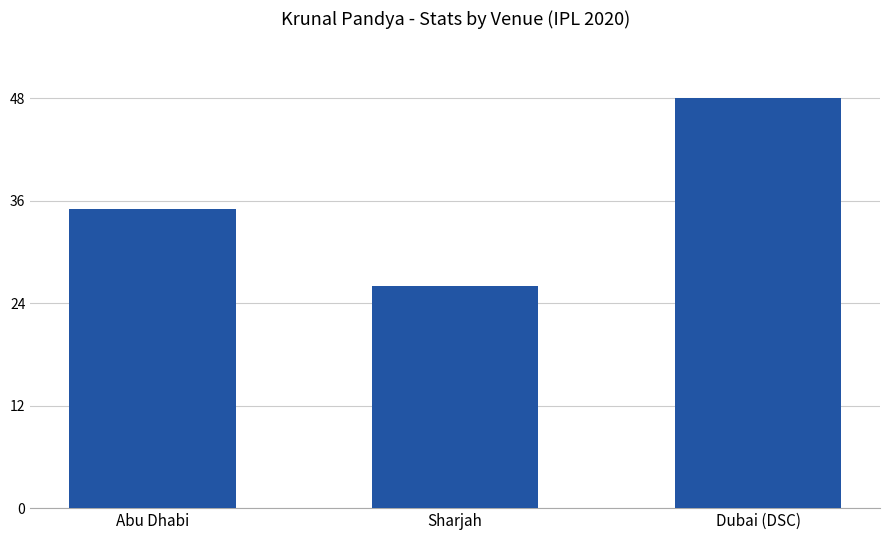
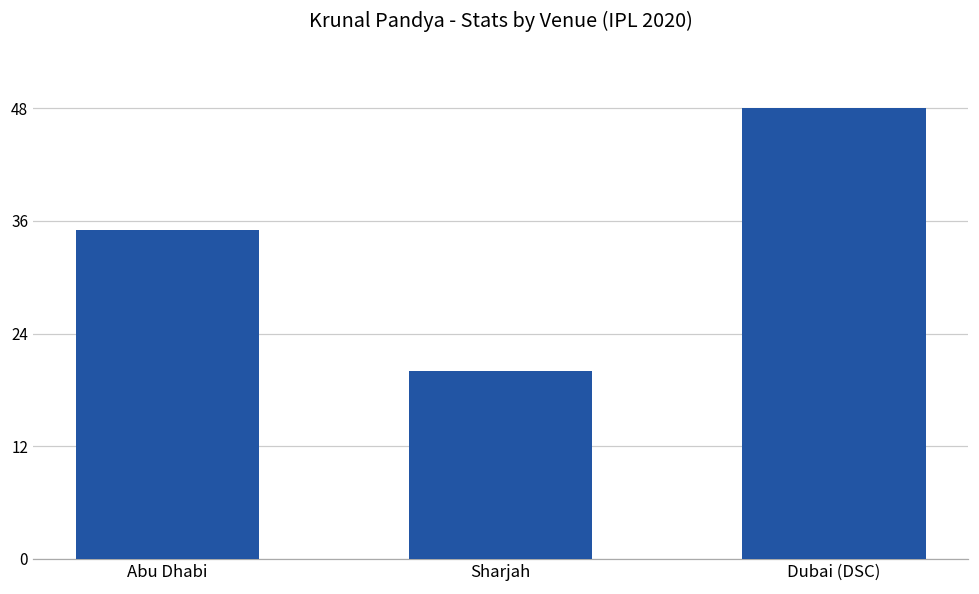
Sharjah: 26 -> 20
